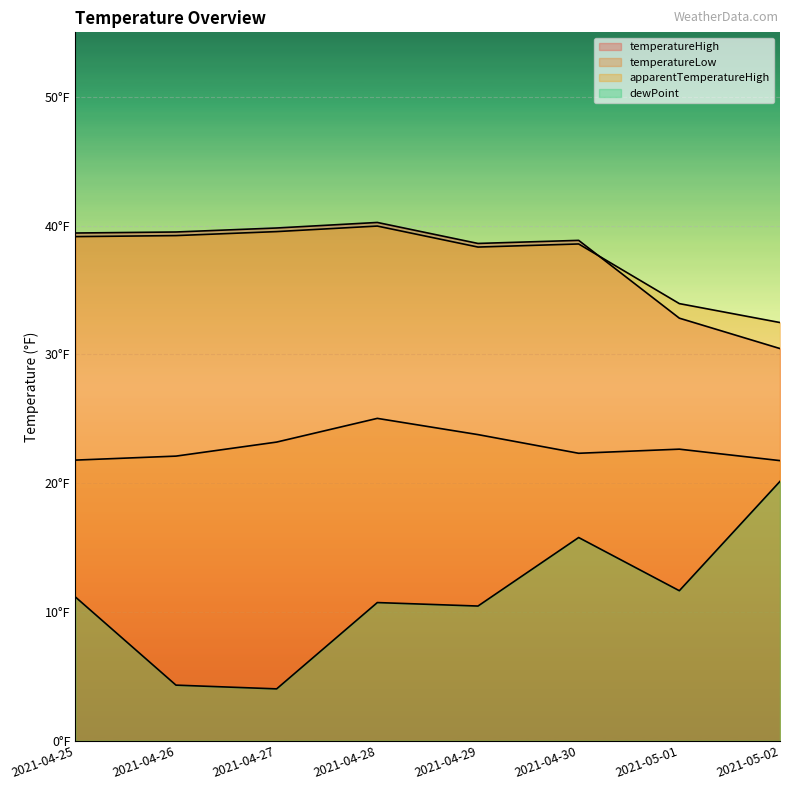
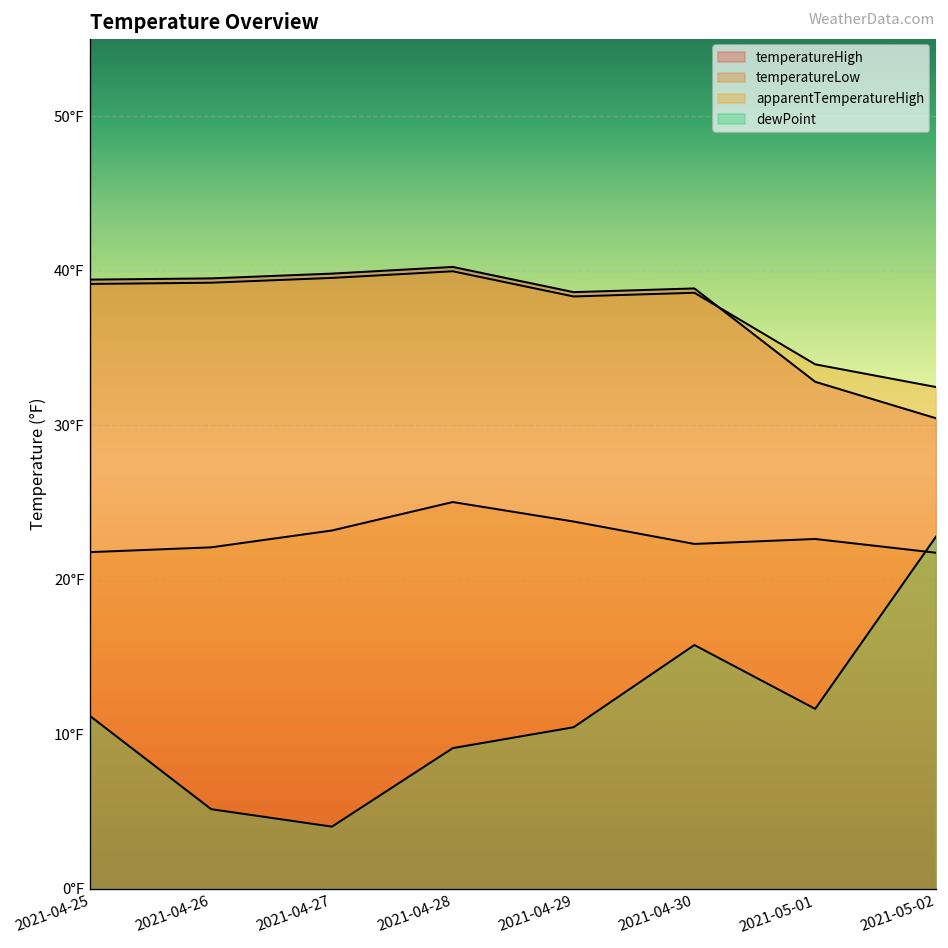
dewPoint, 2021-04-26: 4.3°F -> 5.2°F
dewPoint, 2021-04-28: 10.7°F -> 9.1°F
dewPoint, 2021-05-02: 20.1°F -> 22.8°F
